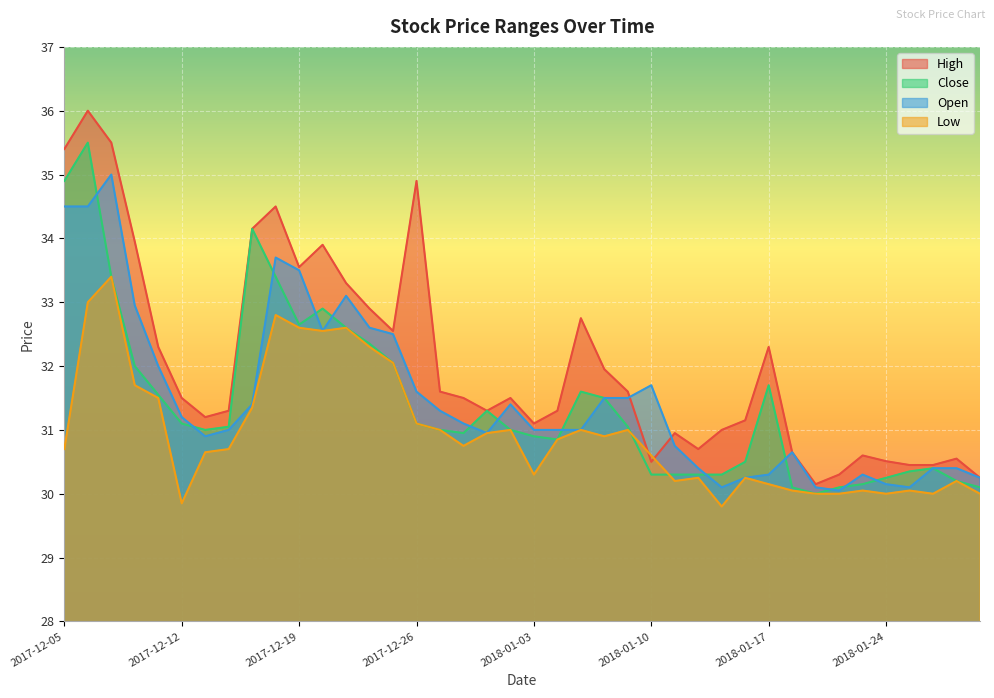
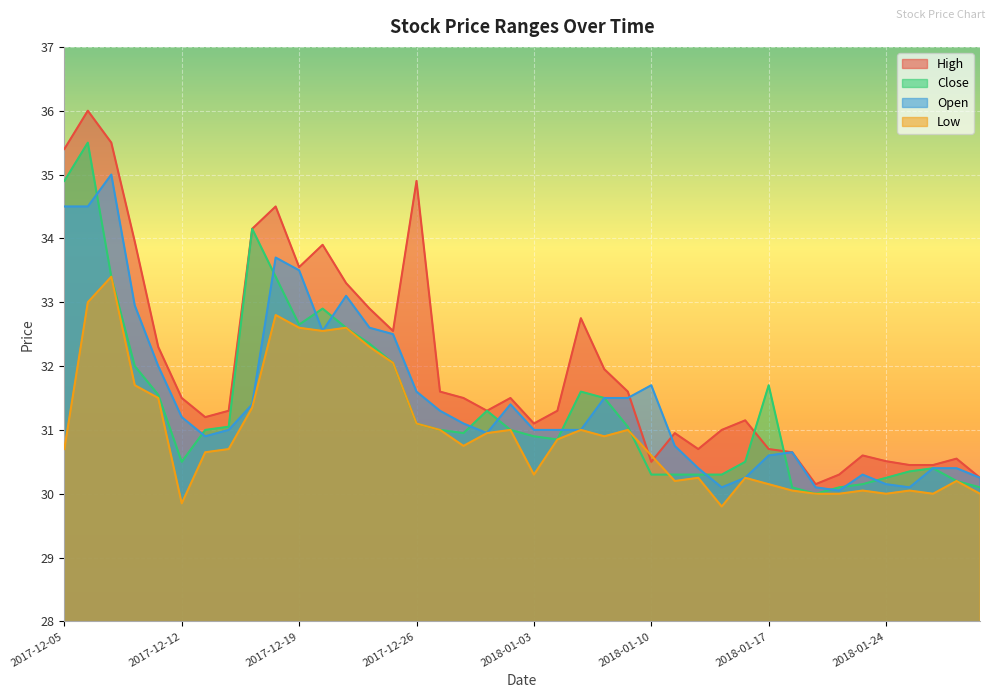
Close, 2017-12-12: 31.1 -> 30.5
High, 2018-01-17: 32.3 -> 30.7
Open, 2018-01-17: 30.3 -> 30.6
